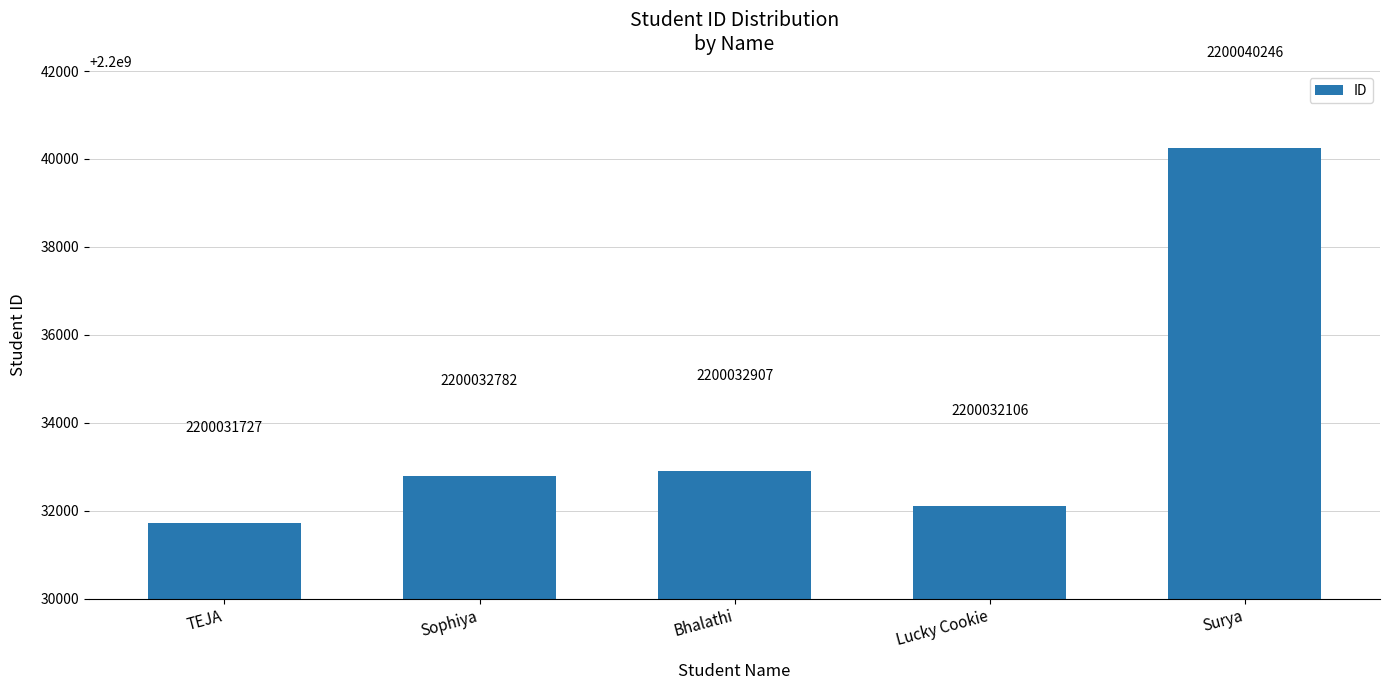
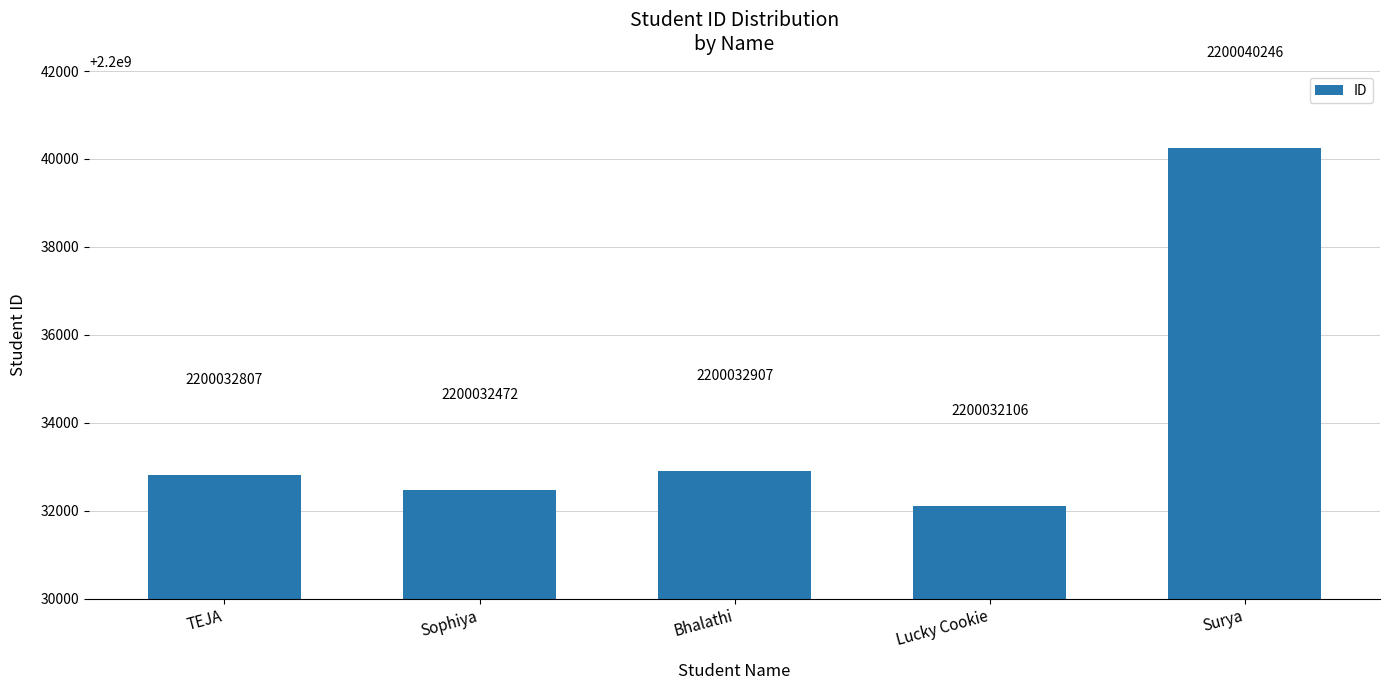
TEJA: 2200031727 -> 2200032807
Sophiya: 2200032782 -> 2200032472
